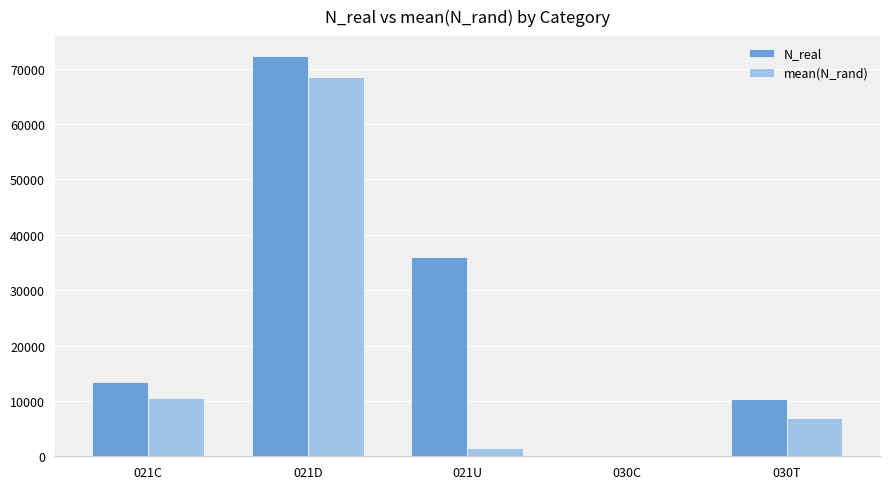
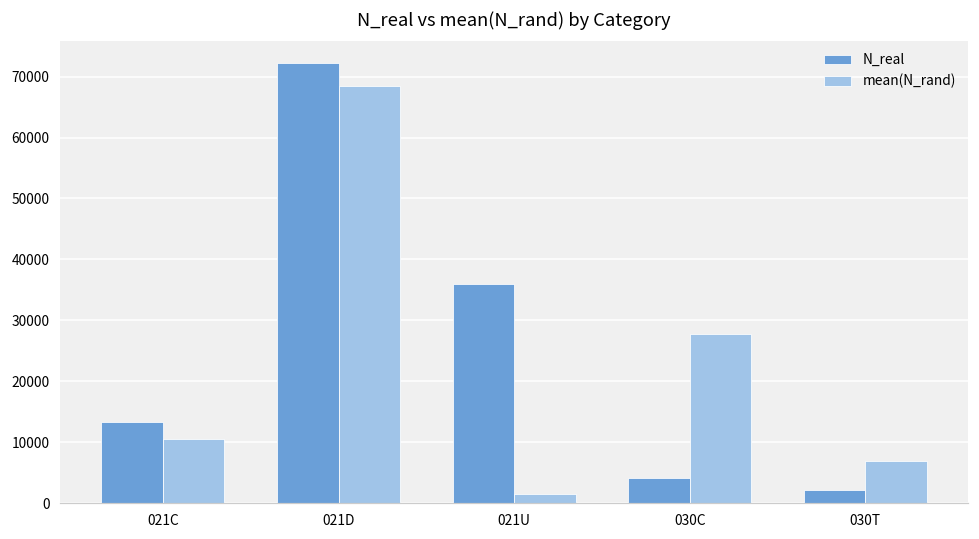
N_real, 030C: 0 -> 4000
mean(N_rand), 030C: 0 -> 28000
N_real, 030T: 10000 -> 2000
